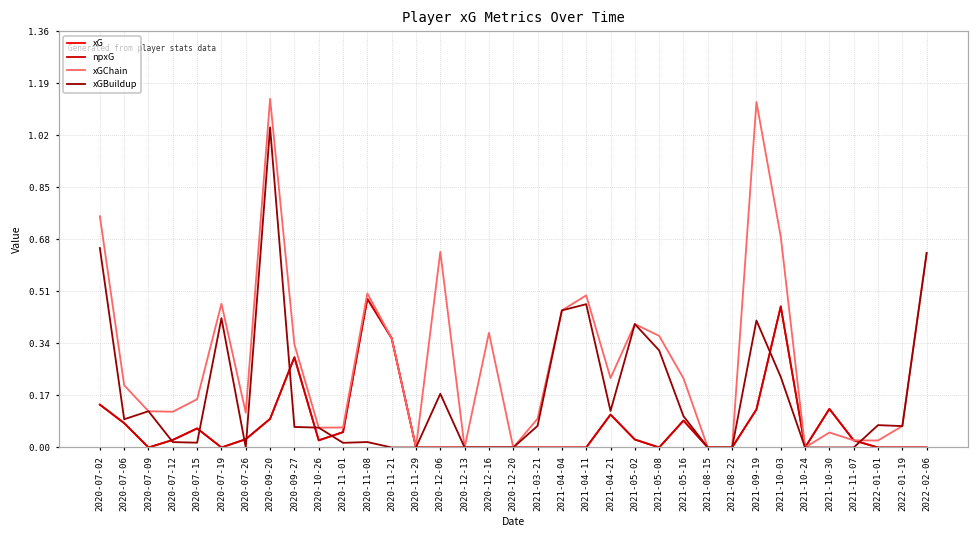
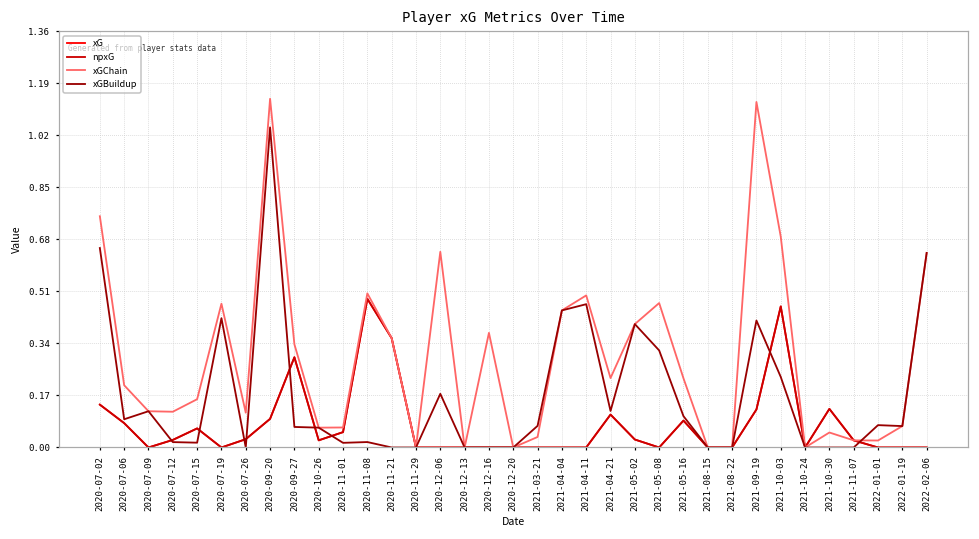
xGChain, 2021-03-21: 0.09 -> 0.03
xGChain, 2021-05-08: 0.36 -> 0.47
